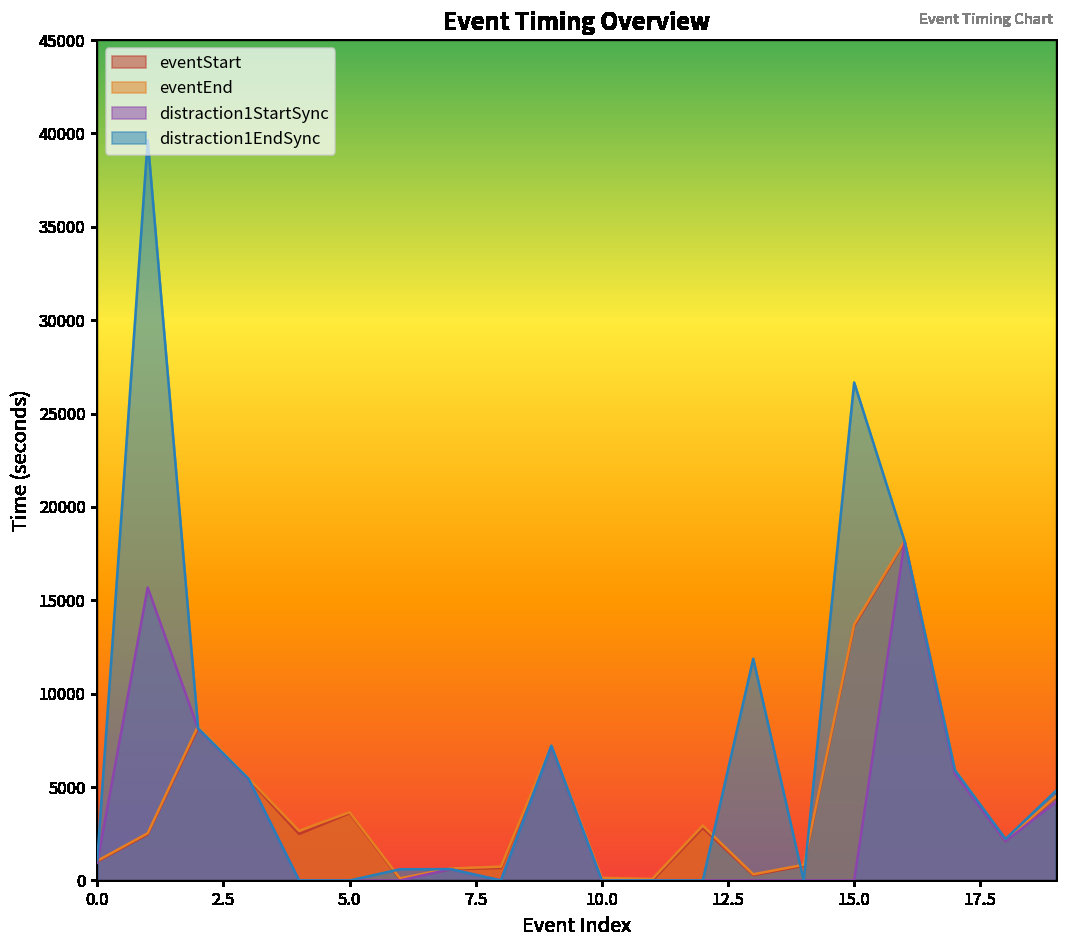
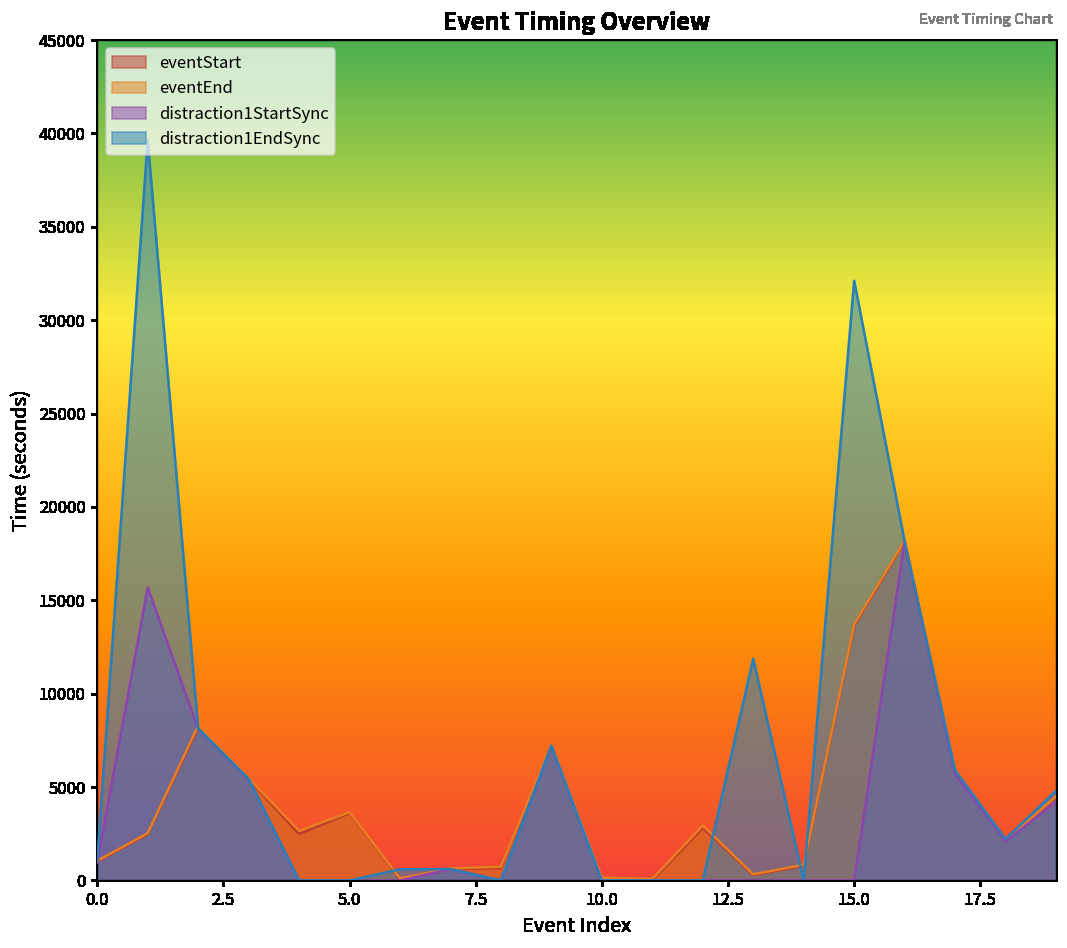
distraction1EndSync, 15.0: 26700 -> 32100
